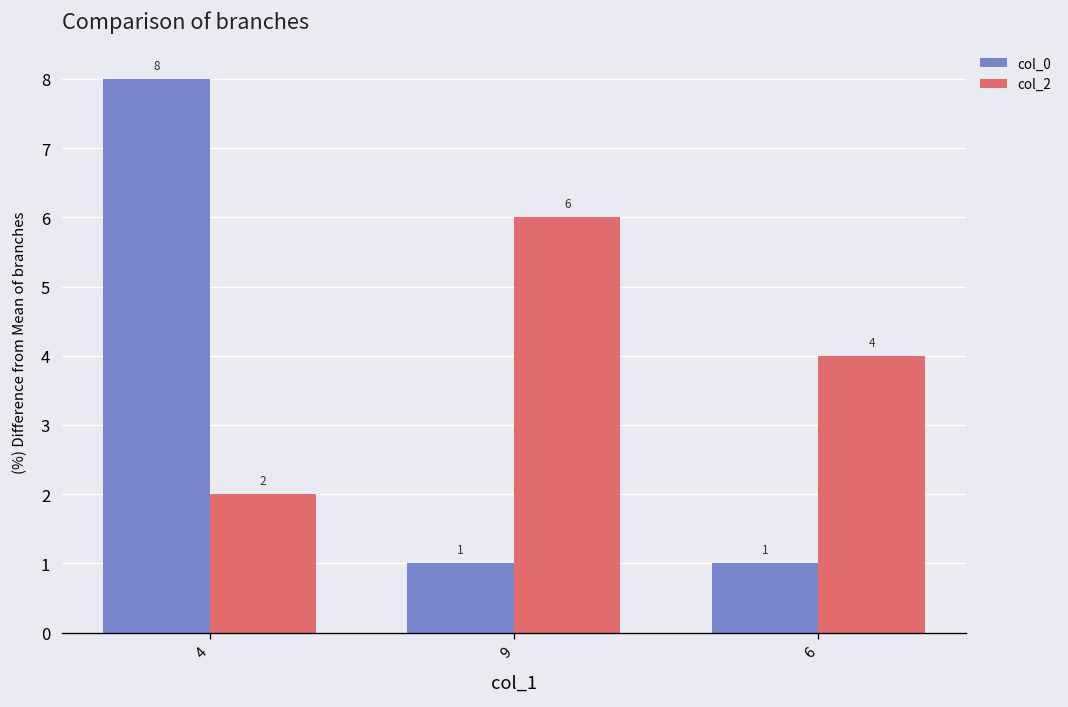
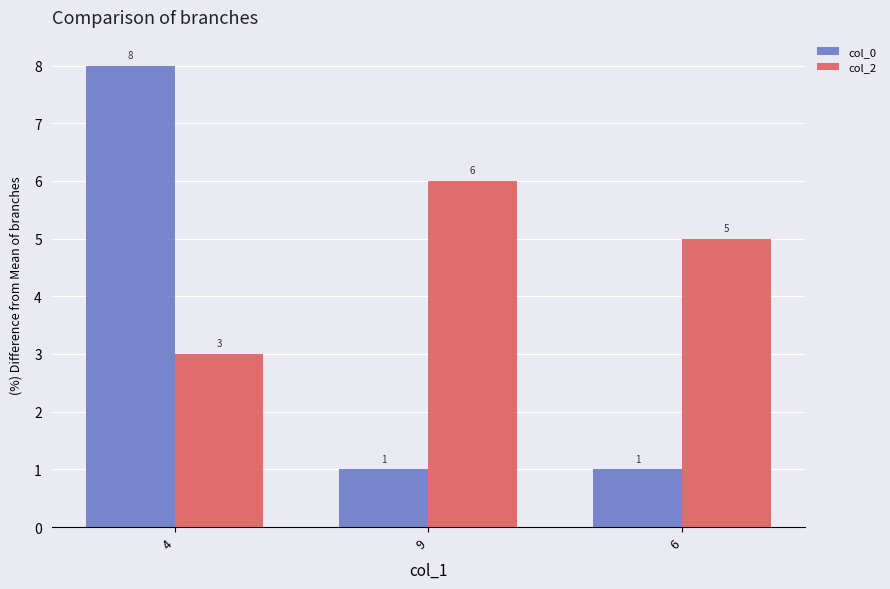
col_2, 4: 2 -> 3
col_2, 6: 4 -> 5
